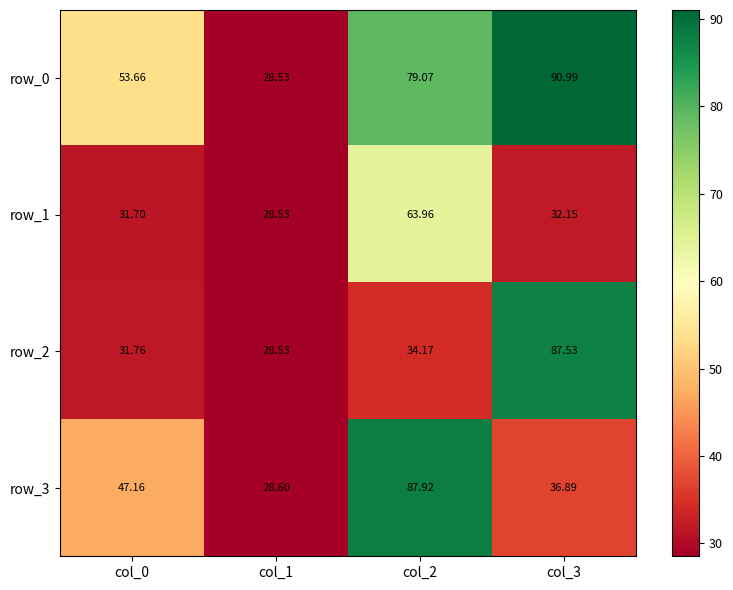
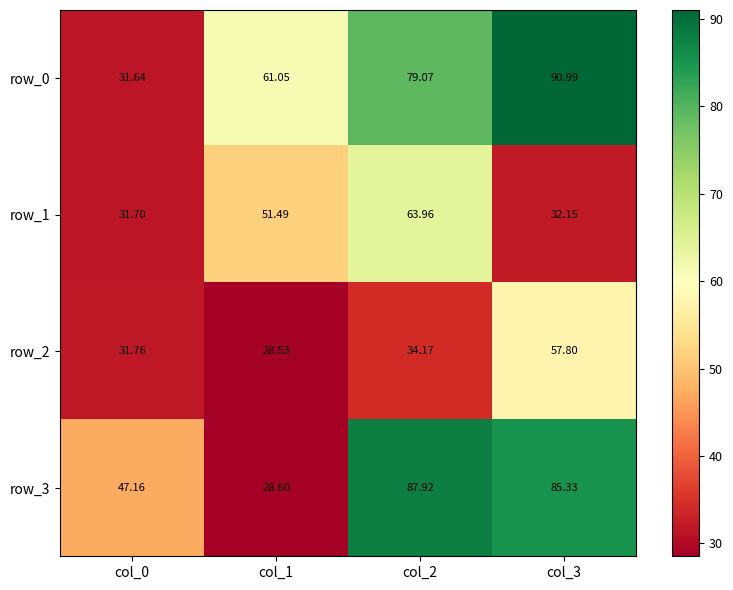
row_0, col_0: 53.66 -> 31.64
row_0, col_1: 28.53 -> 61.05
row_1, col_1: 28.53 -> 51.49
row_2, col_3: 87.53 -> 57.80
row_3, col_3: 36.89 -> 85.33
